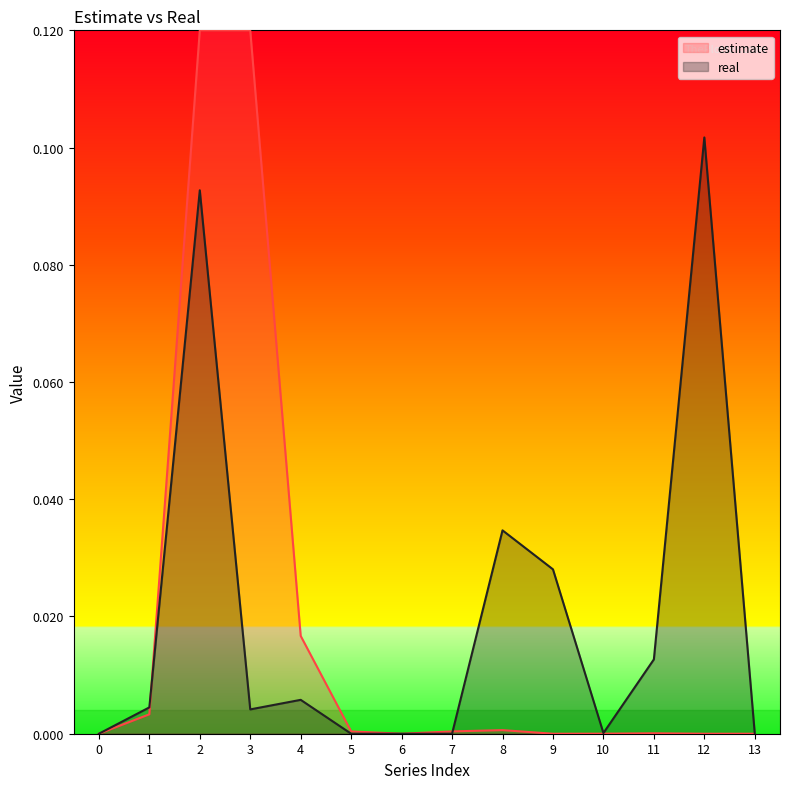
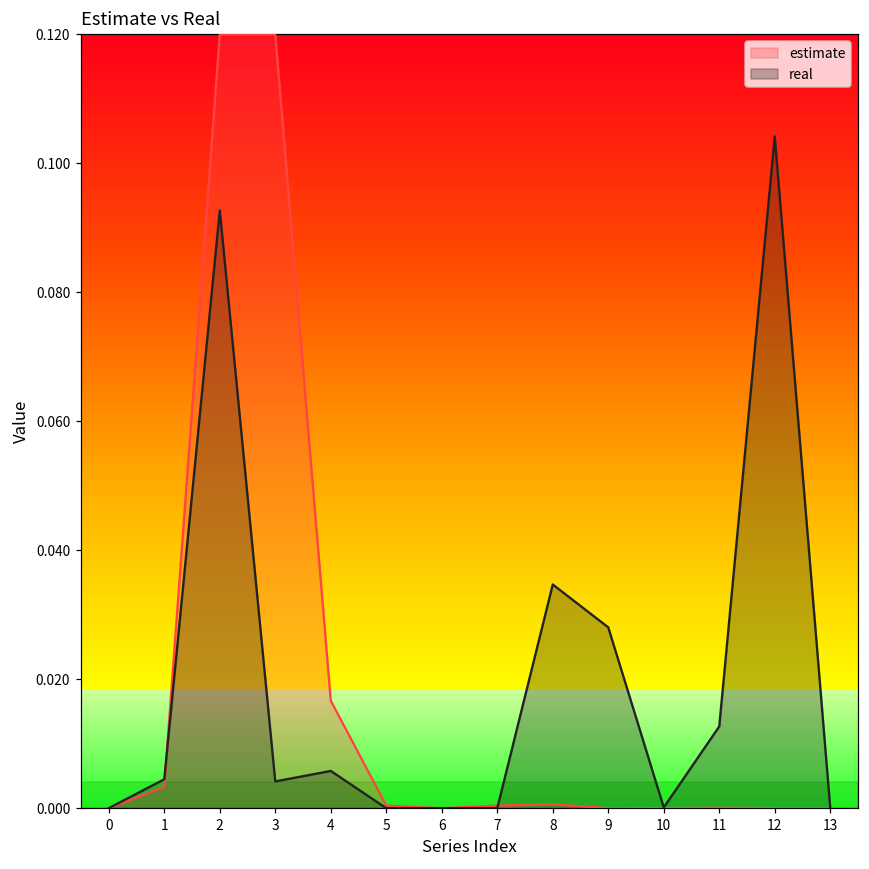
real, 12: 0.102 -> 0.104
